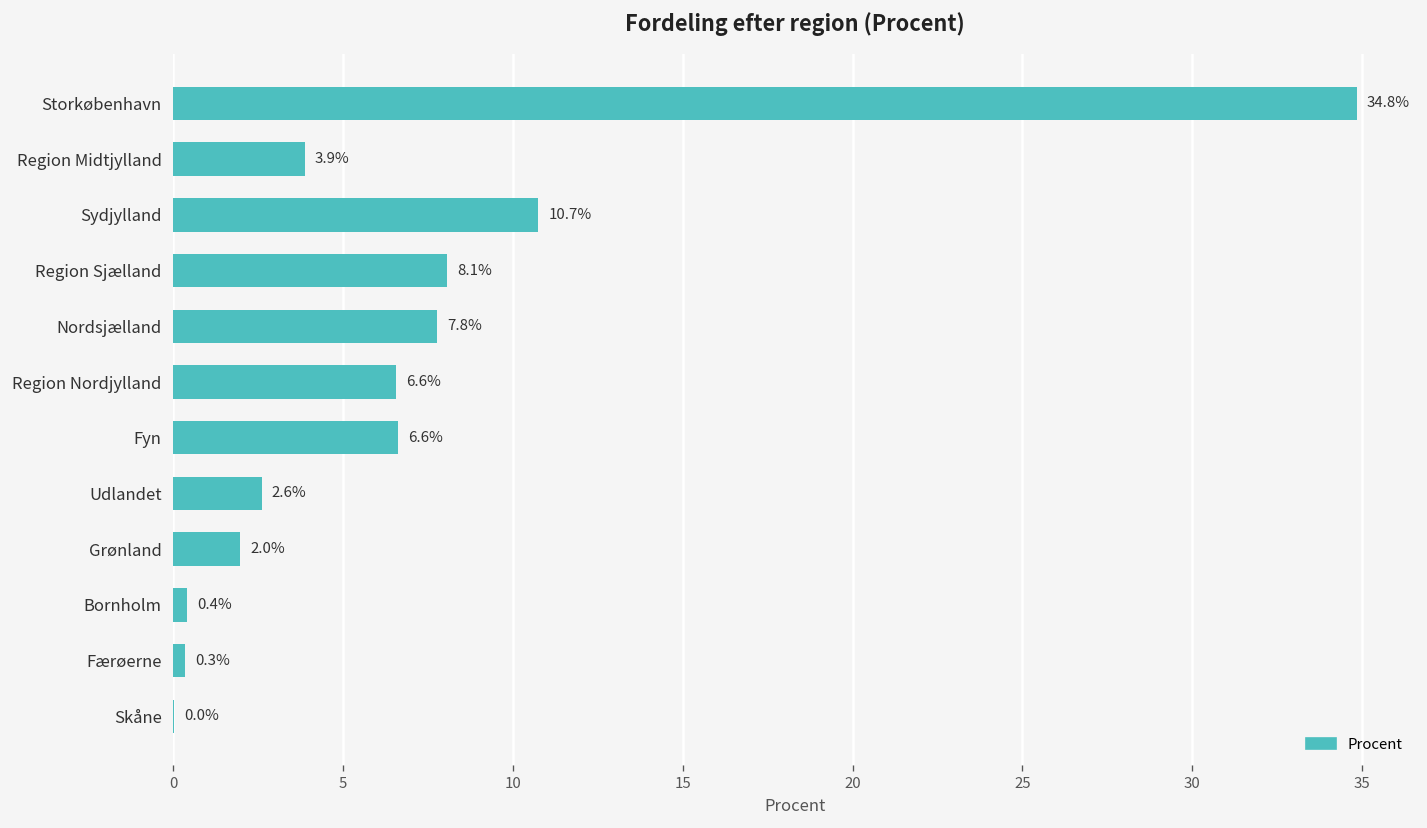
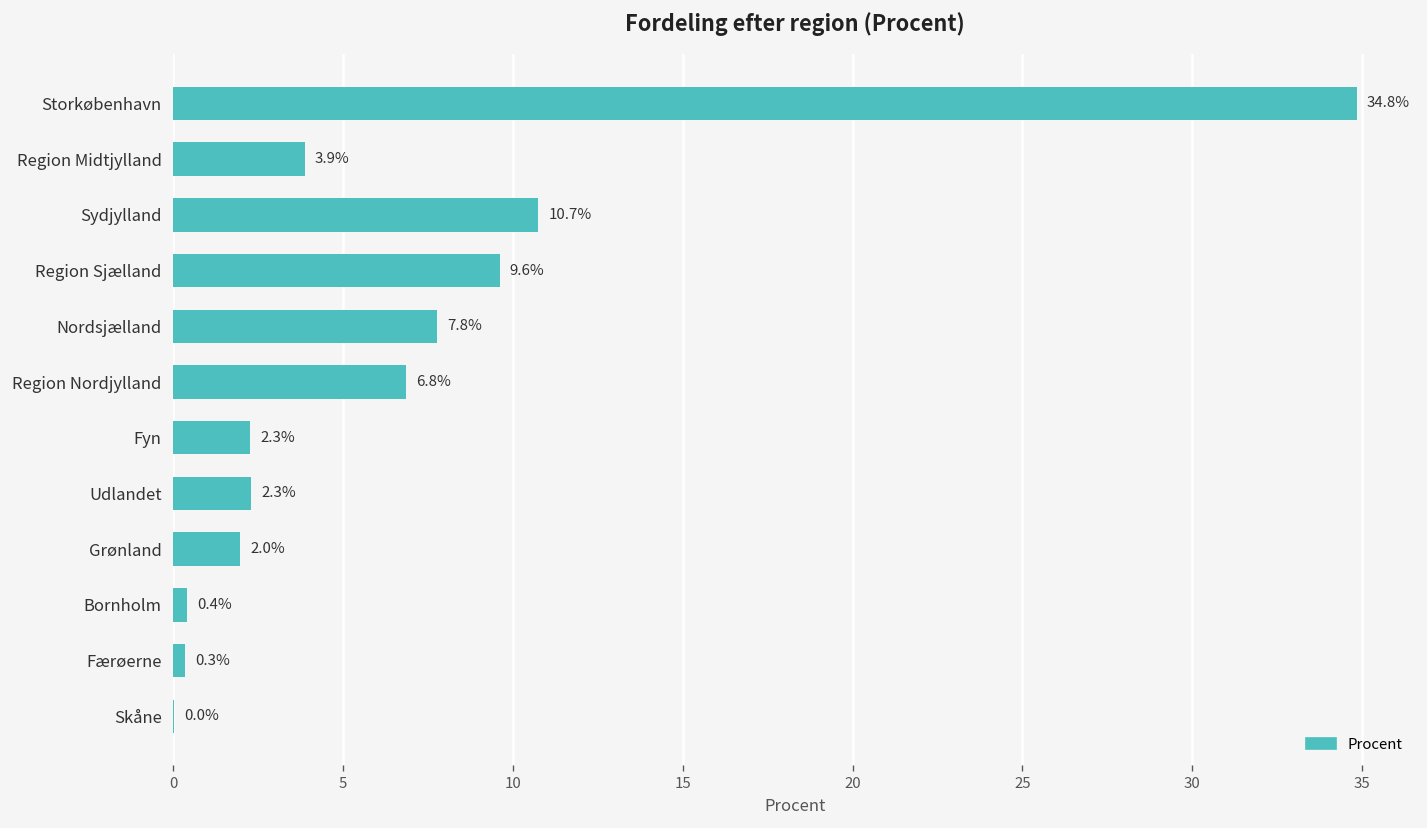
Region Sjælland: 8.1% -> 9.6%
Region Nordjylland: 6.6% -> 6.8%
Fyn: 6.6% -> 2.3%
Udlandet: 2.6% -> 2.3%
